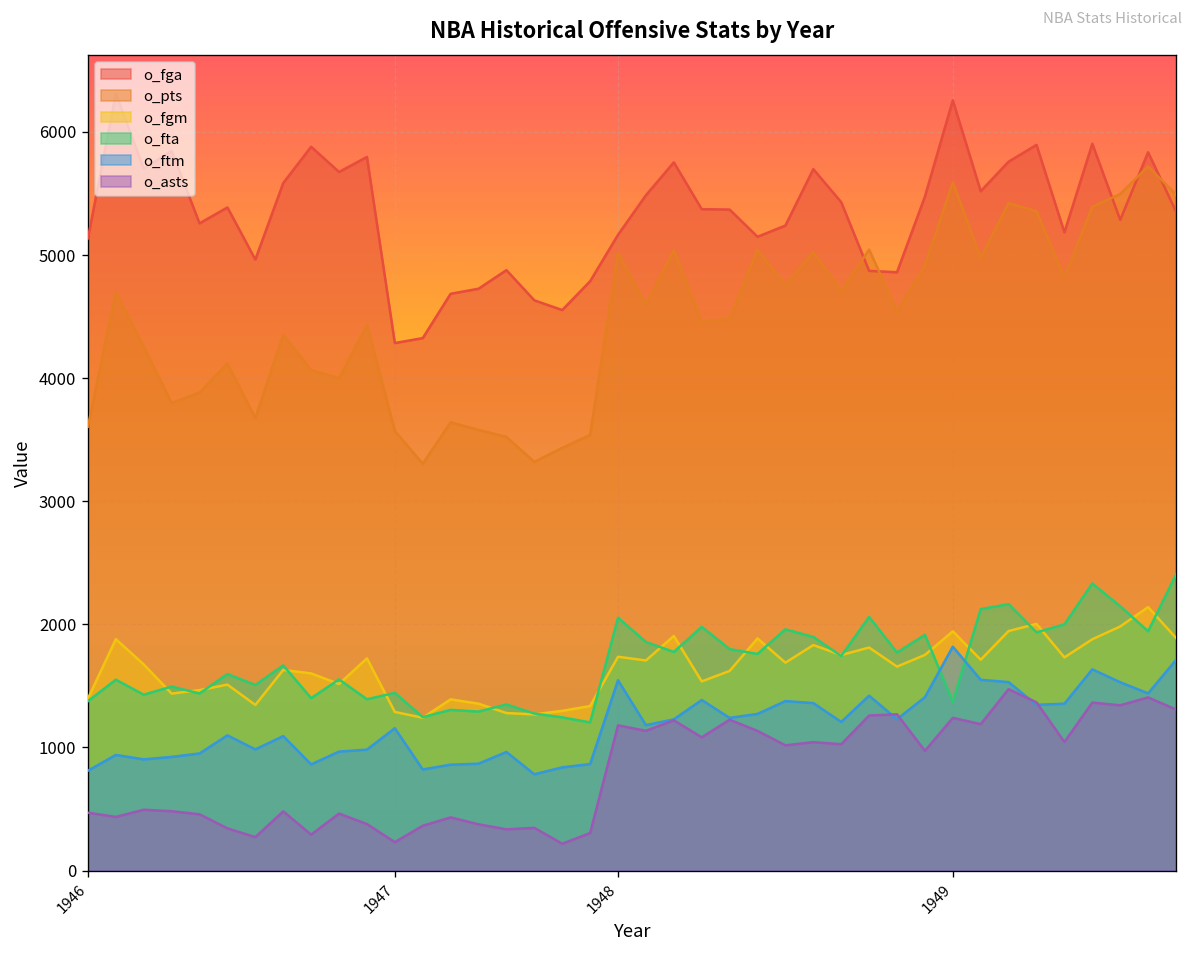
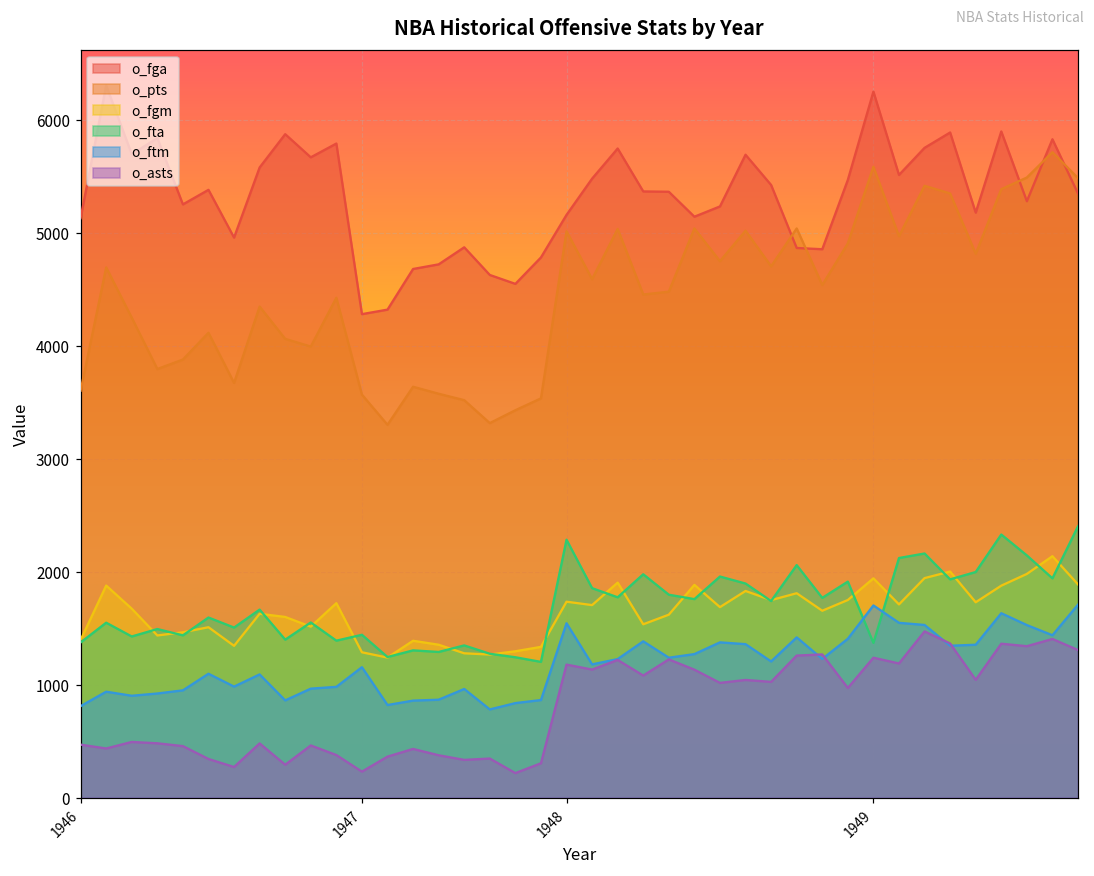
o_fta, 1948: 2050 -> 2290
o_ftm, 1949: 1820 -> 1700
